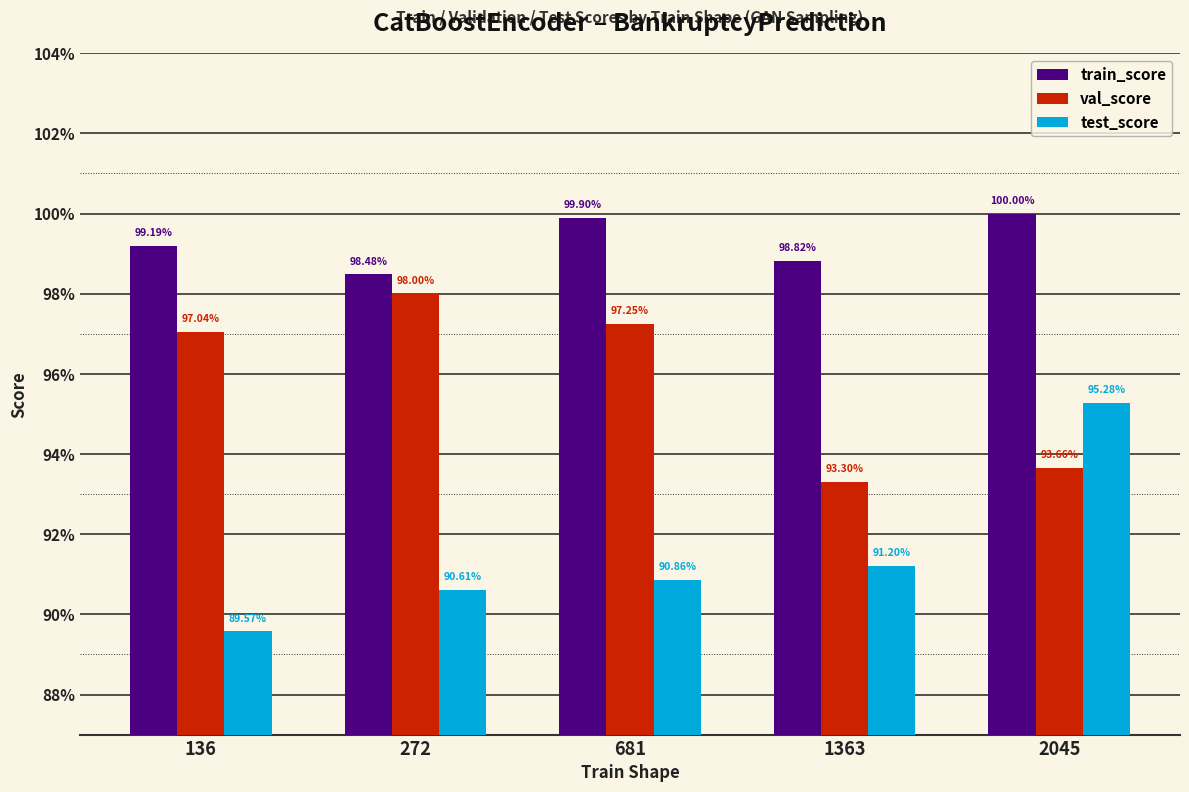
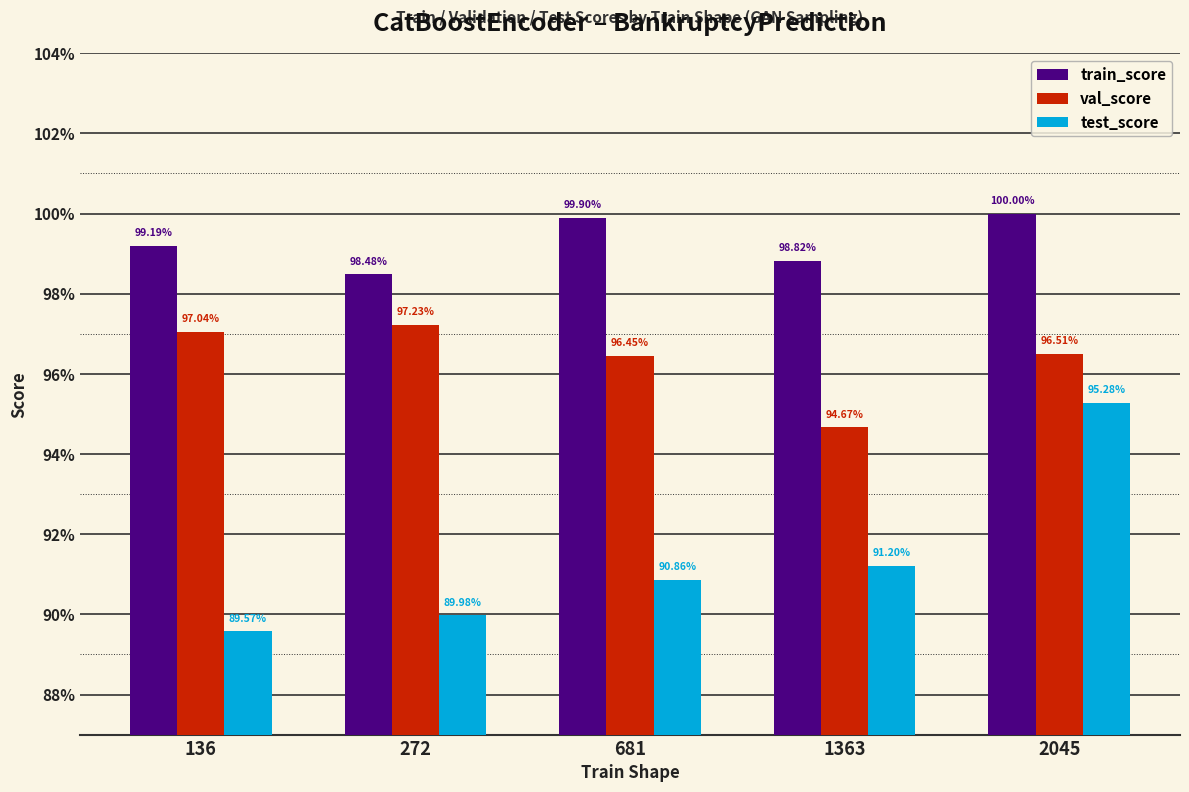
val_score, 272: 98.00% -> 97.23%
test_score, 272: 90.61% -> 89.98%
val_score, 681: 97.25% -> 96.45%
val_score, 1363: 93.30% -> 94.67%
val_score, 2045: 93.66% -> 96.51%
